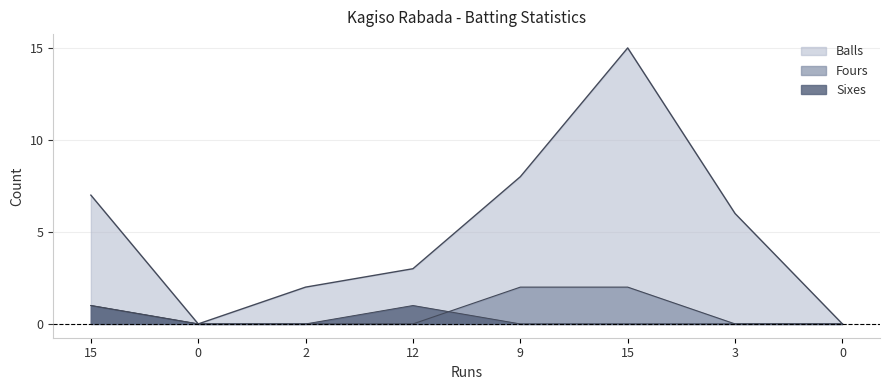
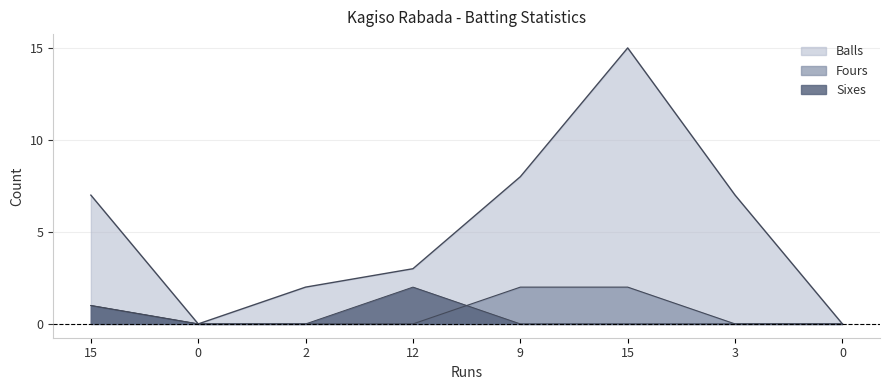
Sixes, 12: 1 -> 2
Balls, 3: 6 -> 7
